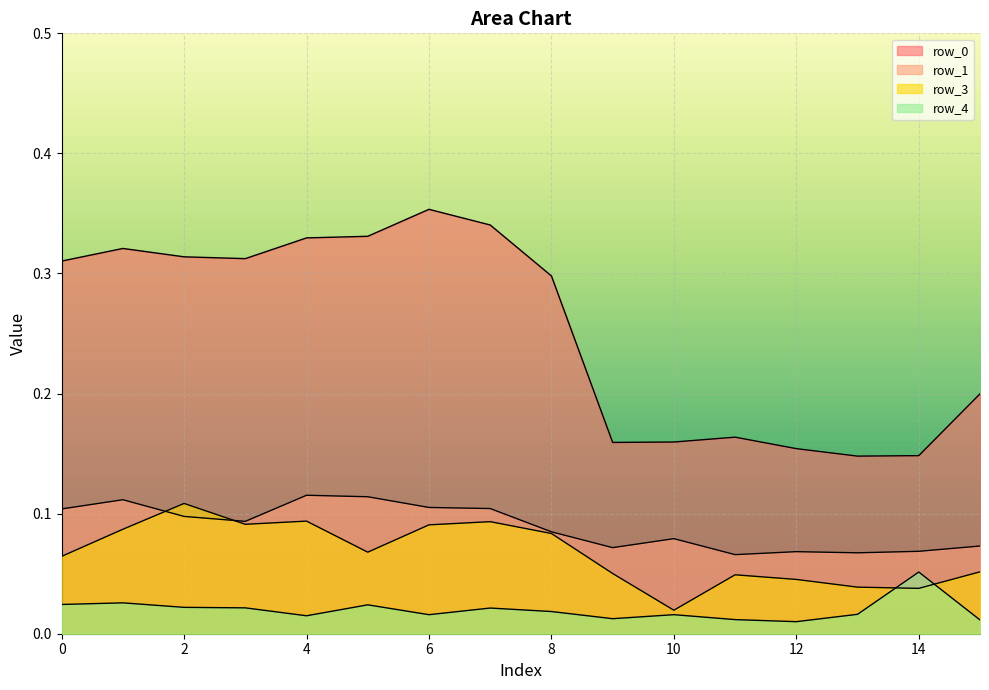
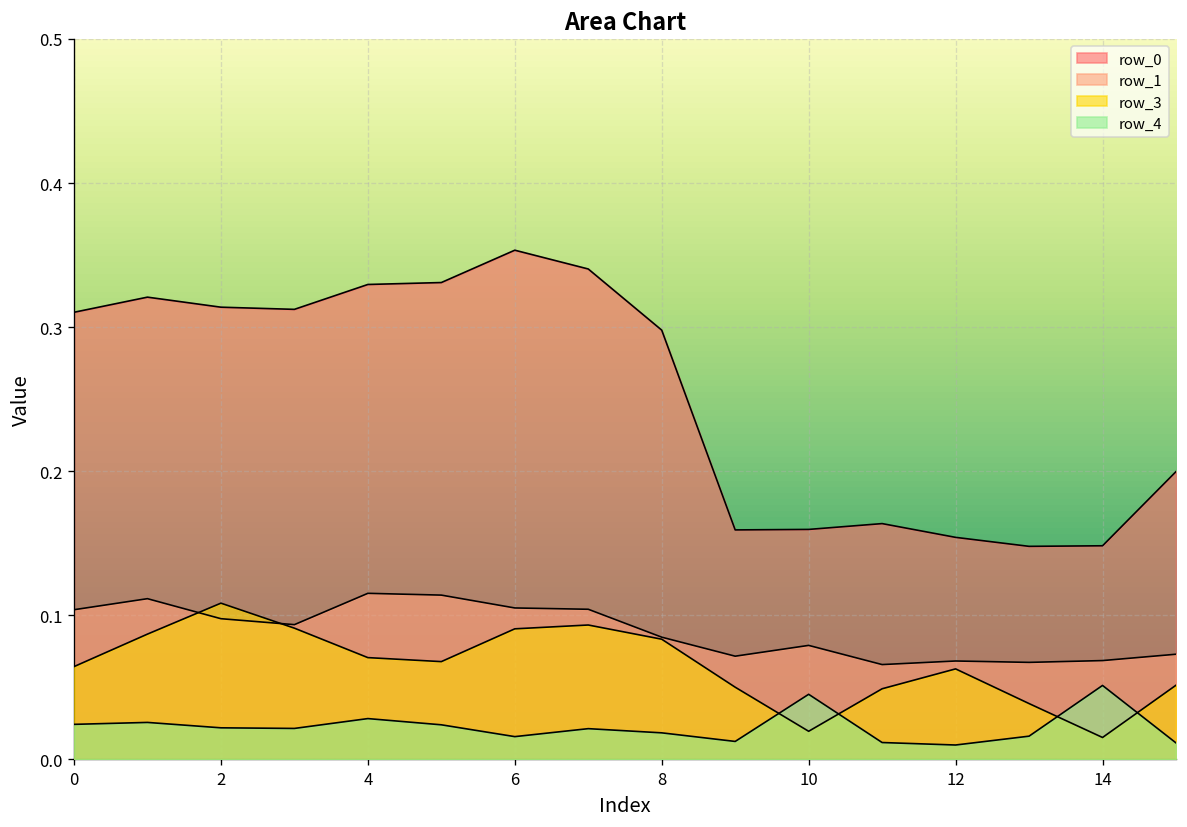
row_3, 4: 0.094 -> 0.071
row_4, 4: 0.015 -> 0.028
row_4, 10: 0.016 -> 0.045
row_3, 12: 0.045 -> 0.063
row_3, 14: 0.038 -> 0.015
